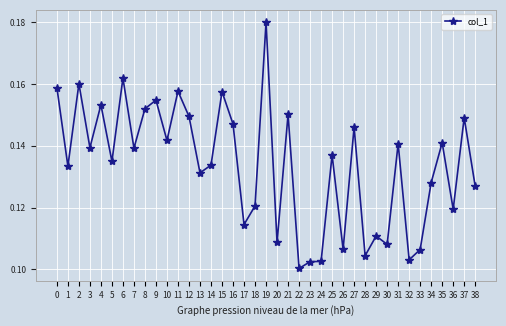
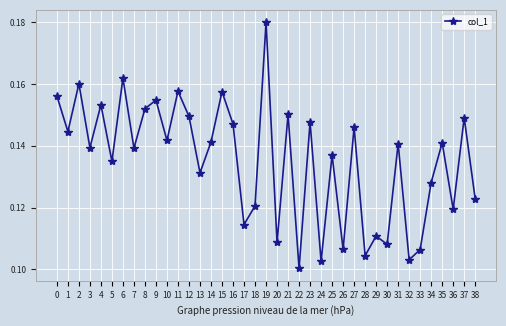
0: 0.159 -> 0.156
1: 0.133 -> 0.145
14: 0.134 -> 0.141
23: 0.102 -> 0.148
38: 0.127 -> 0.123
